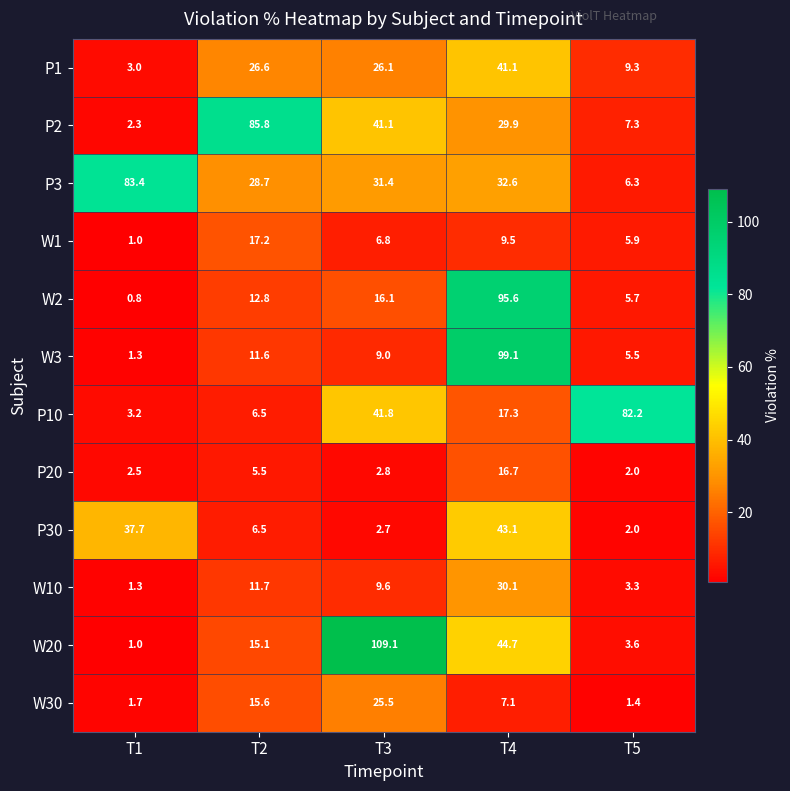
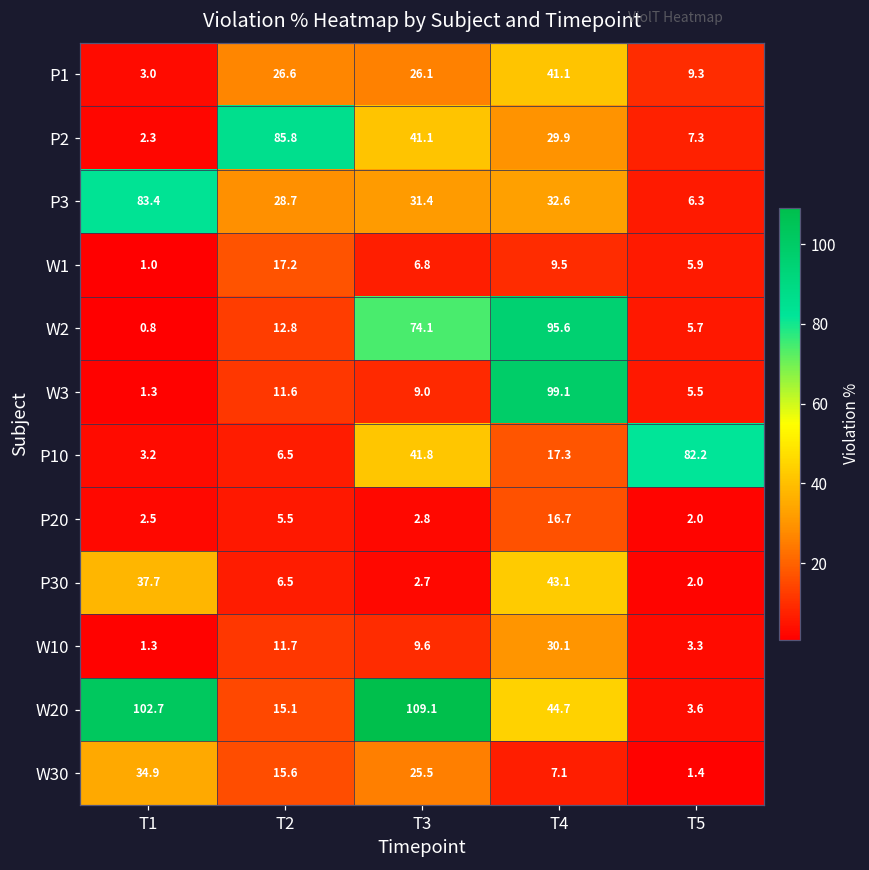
W2, T3: 16.1 -> 74.1
W20, T1: 1.0 -> 102.7
W30, T1: 1.7 -> 34.9
